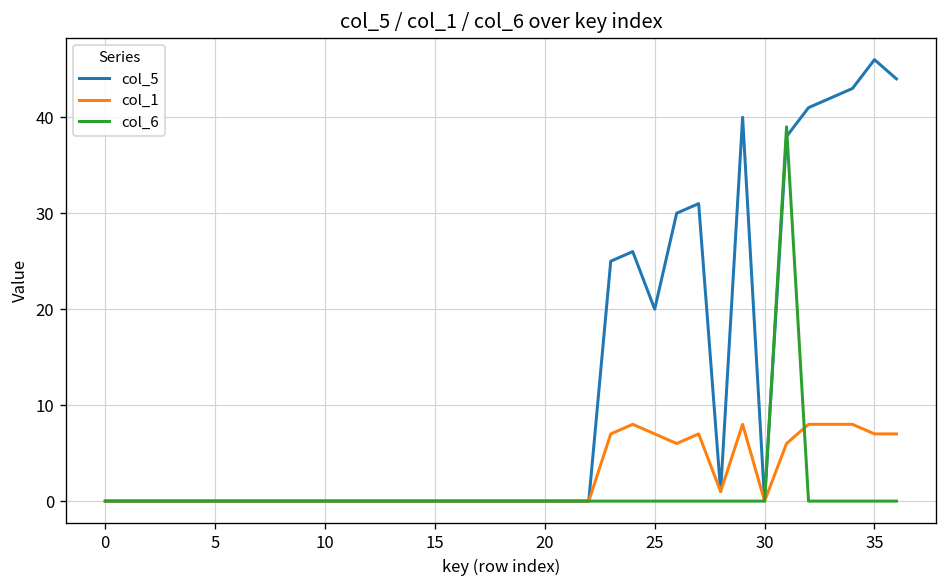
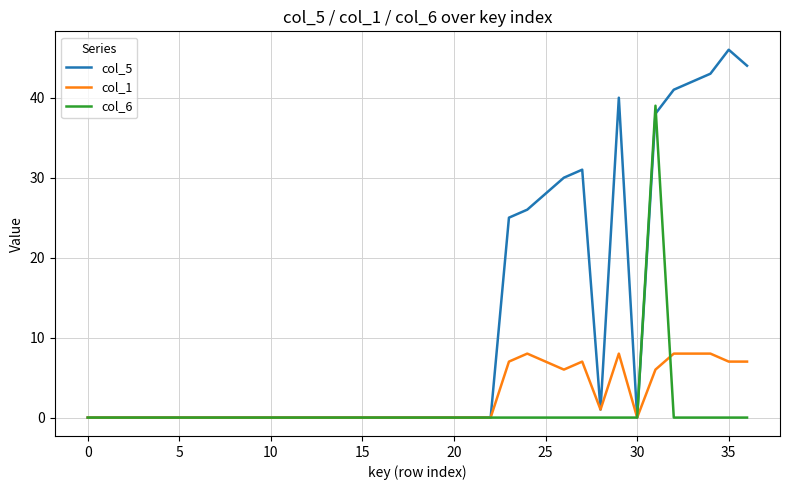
col_5, 25: 20 -> 28
